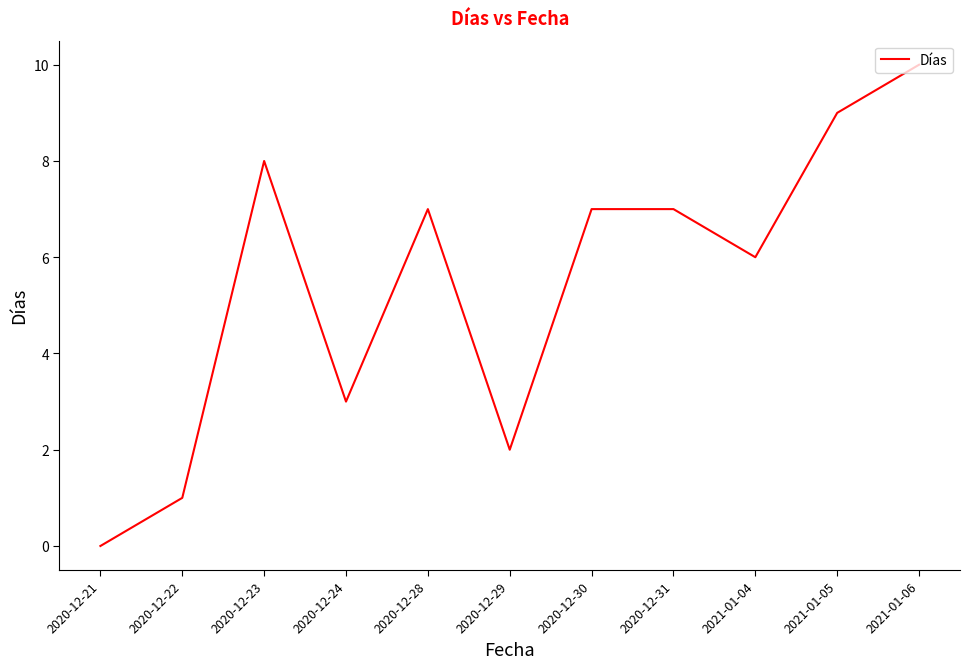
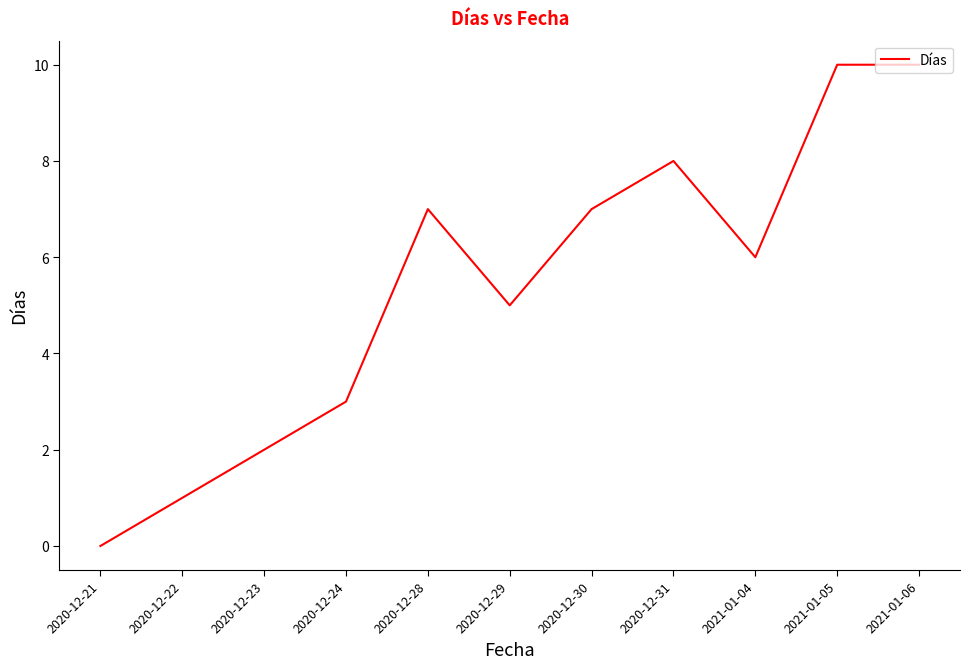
2020-12-23: 8 -> 2
2020-12-29: 2 -> 5
2020-12-31: 7 -> 8
2021-01-05: 9 -> 10
